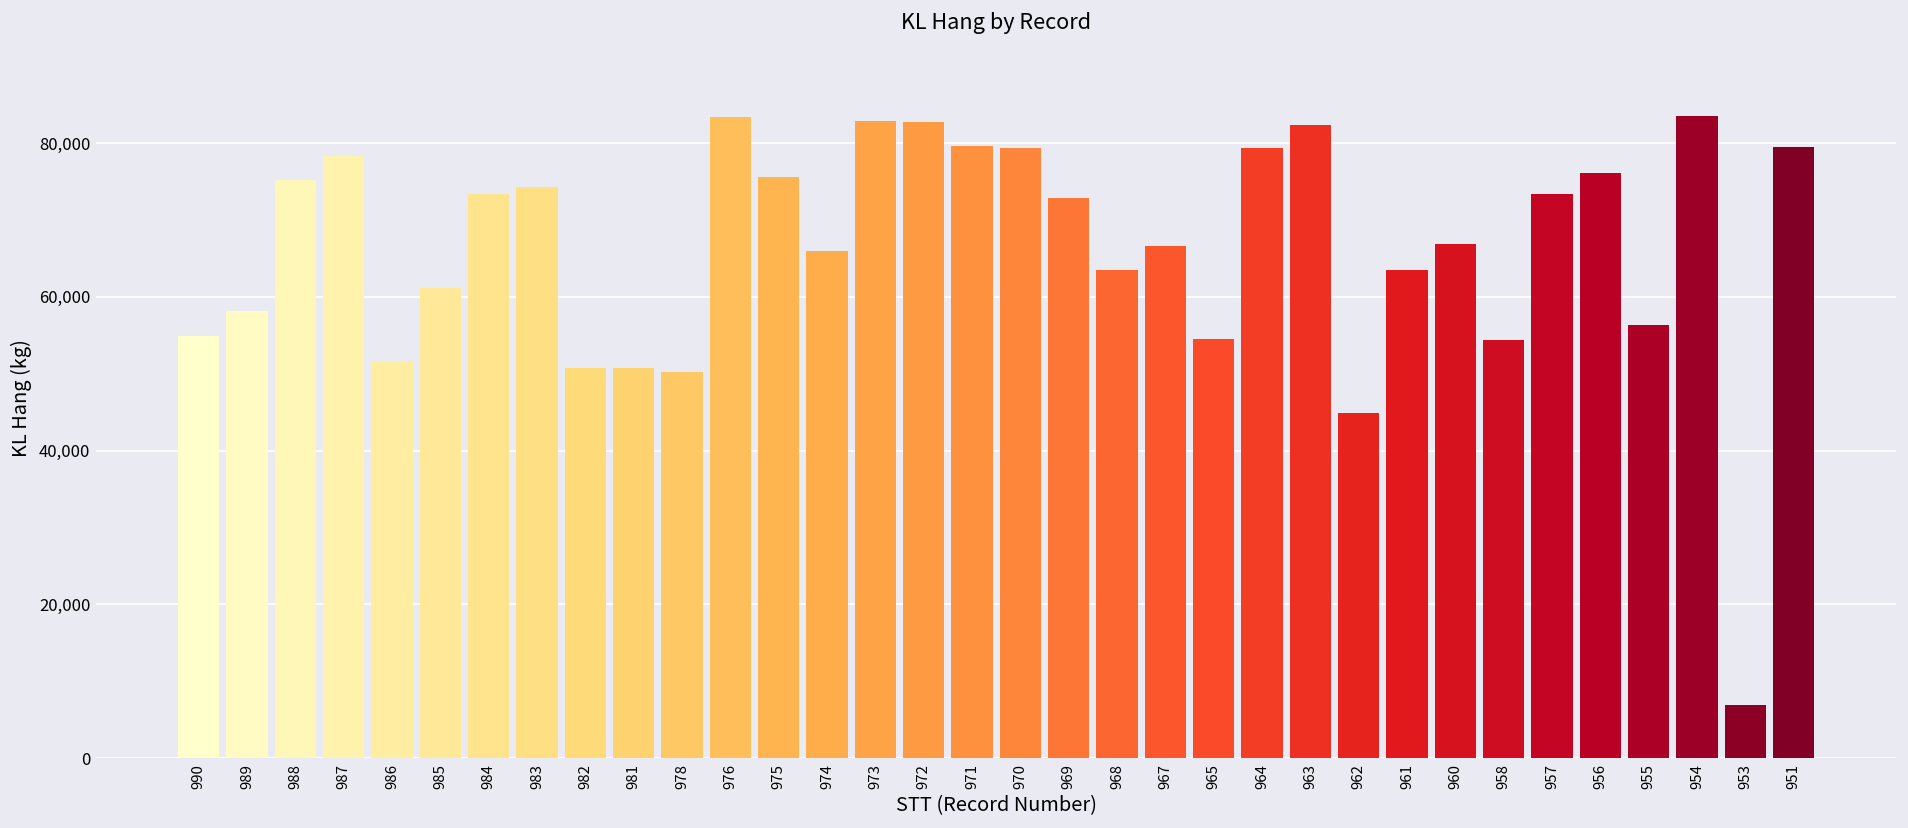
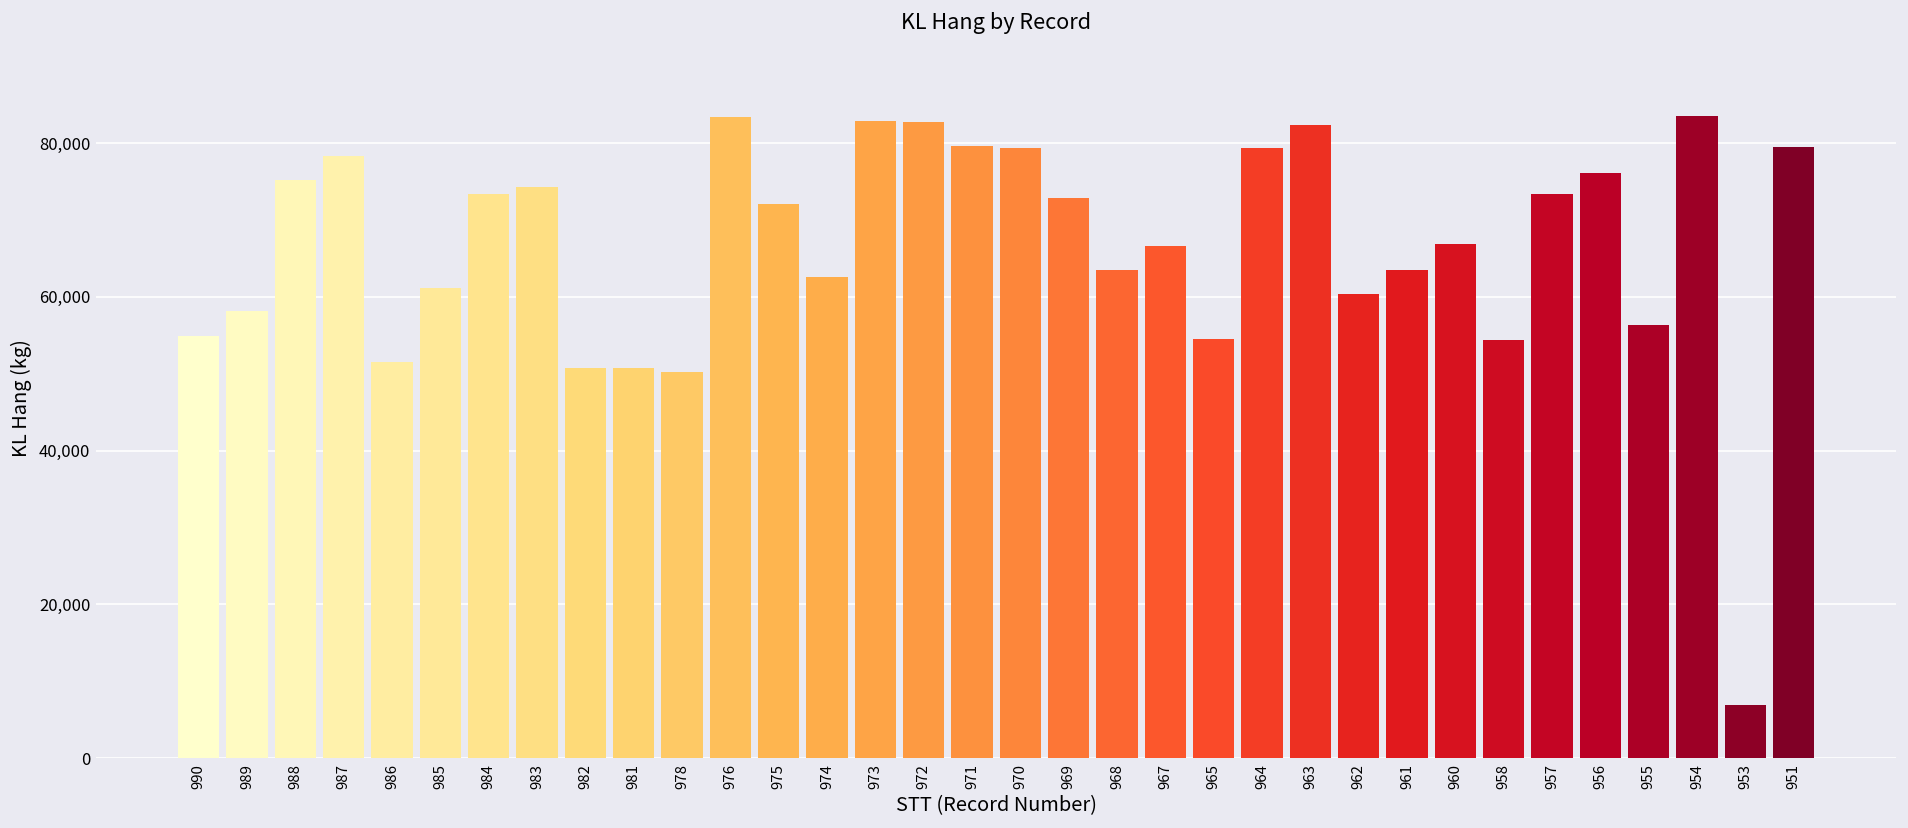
975: 76,000 -> 72,000
974: 66,000 -> 63,000
962: 45,000 -> 60,000
